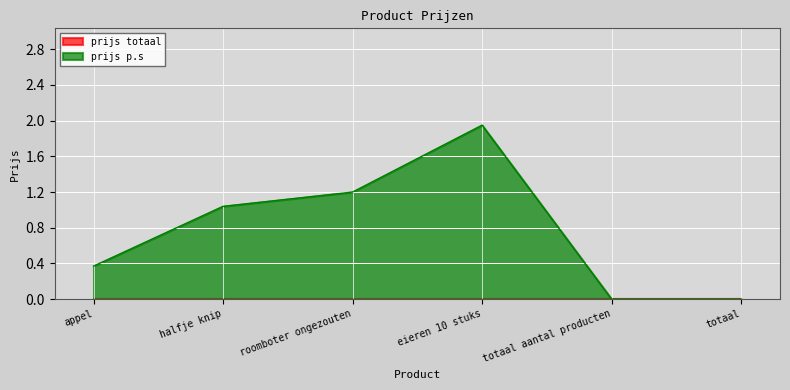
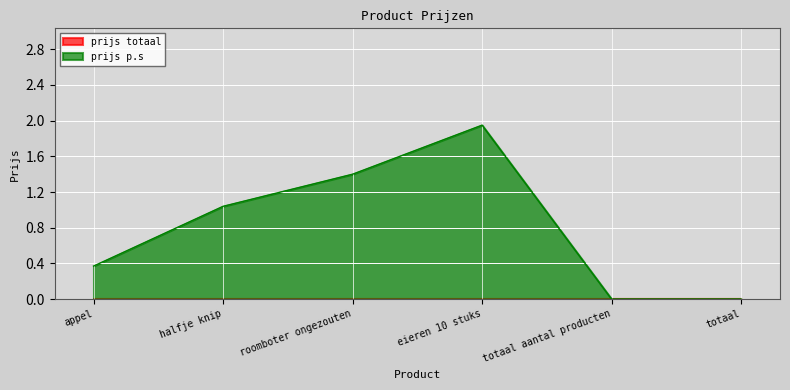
prijs p.s, roomboter ongezouten: 1.2 -> 1.4
